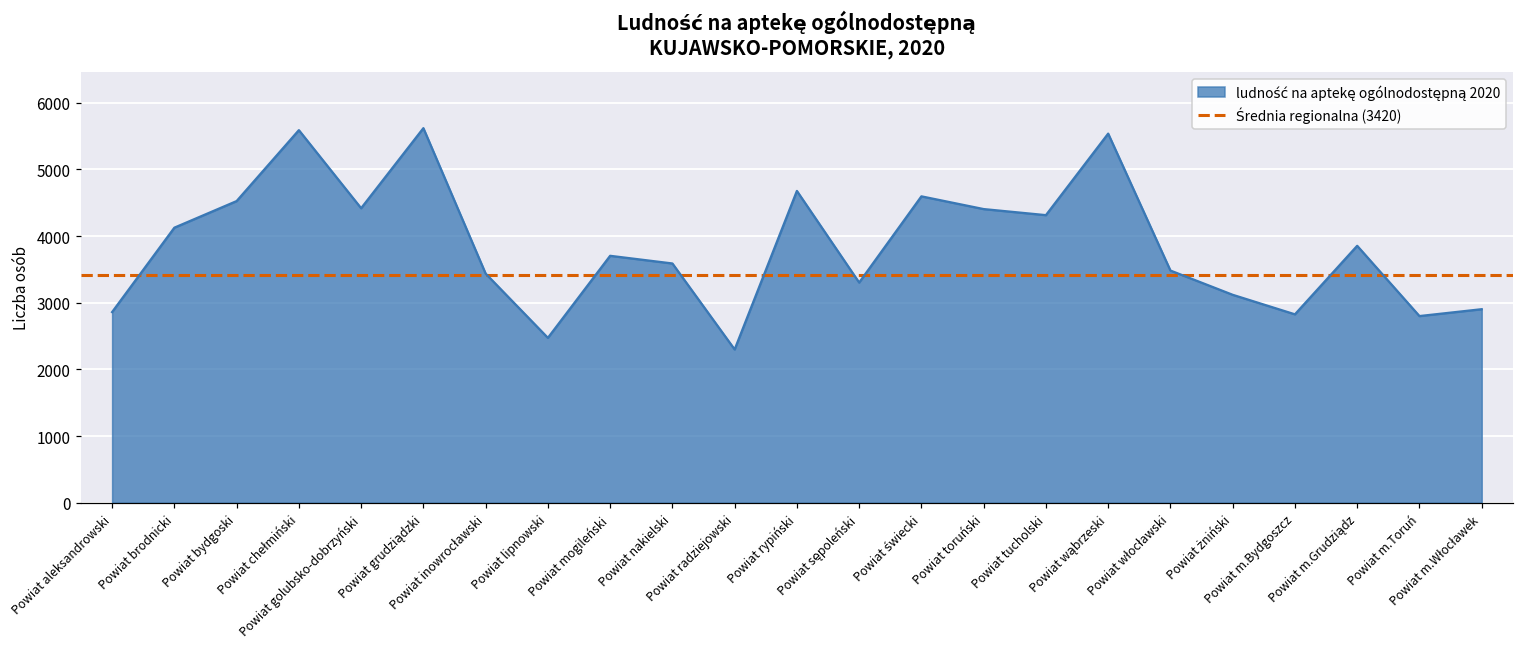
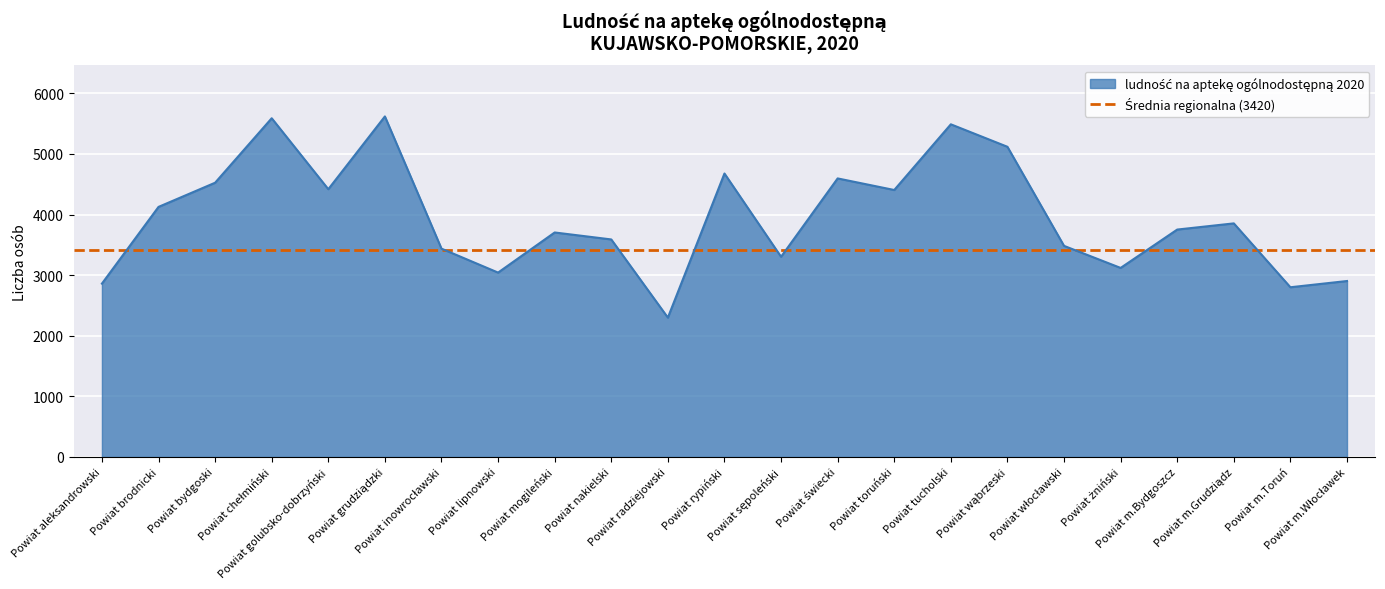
Powiat lipnowski: 2500 -> 3000
Powiat tucholski: 4300 -> 5500
Powiat wąbrzeski: 5500 -> 5100
Powiat m.Bydgoszcz: 2800 -> 3800
